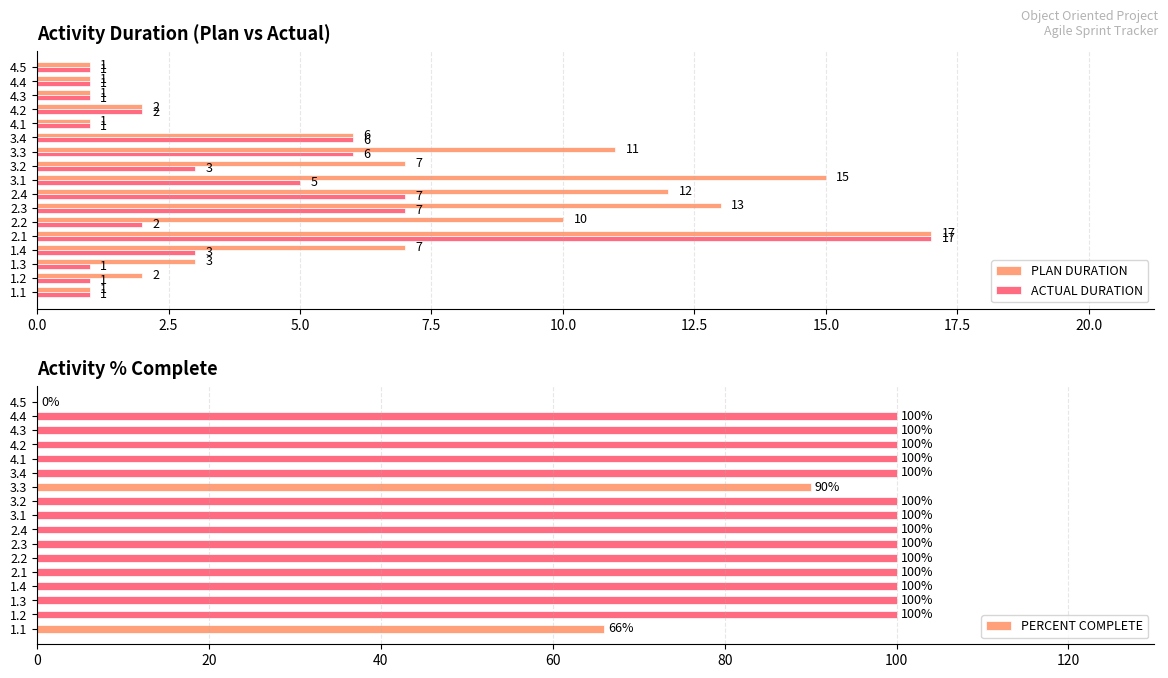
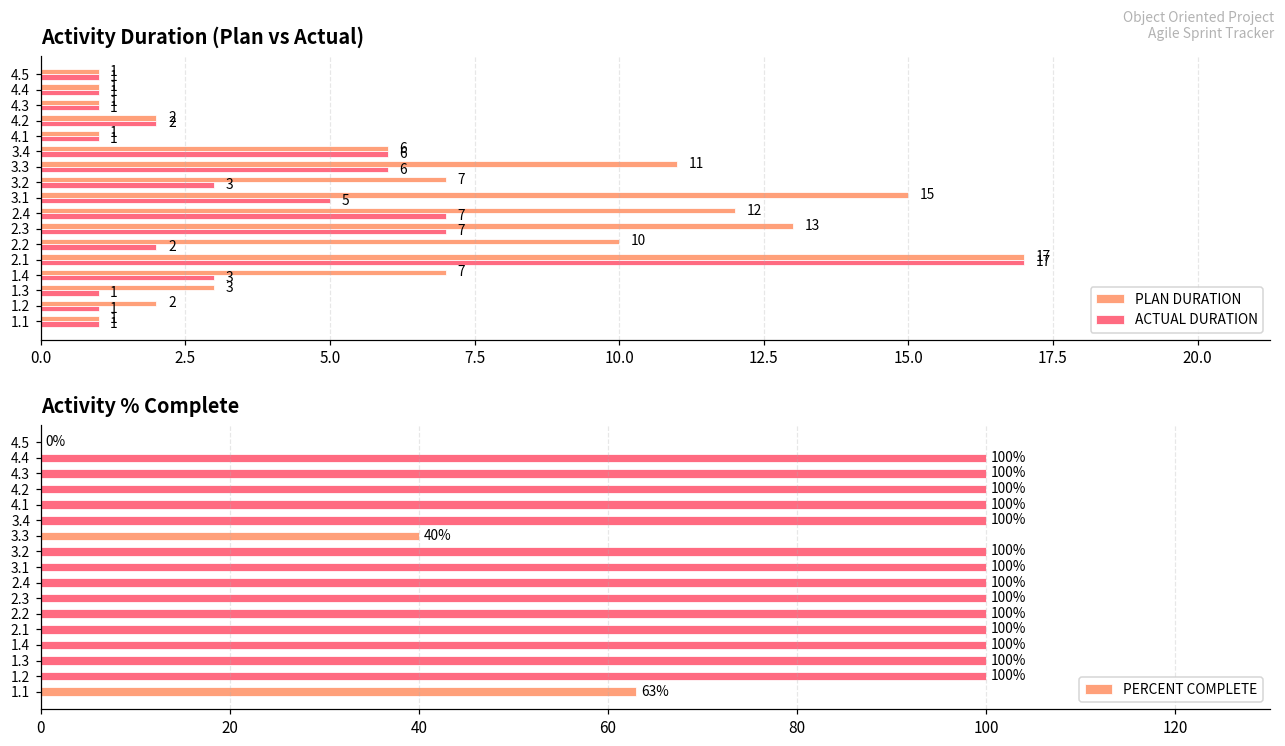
Activity % Complete, 3.3: 90% -> 40%
Activity % Complete, 1.1: 66% -> 63%
